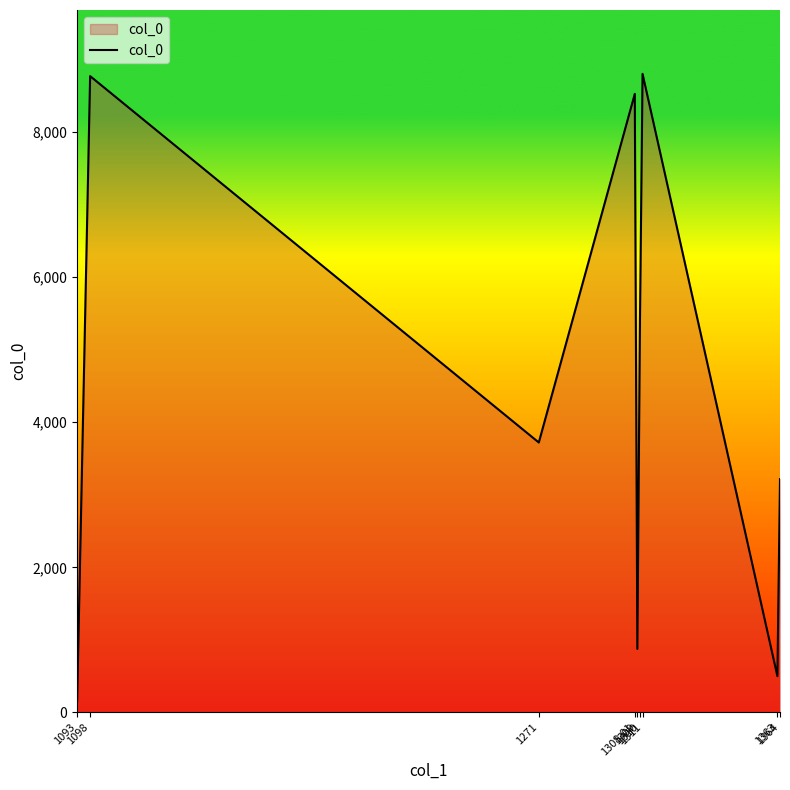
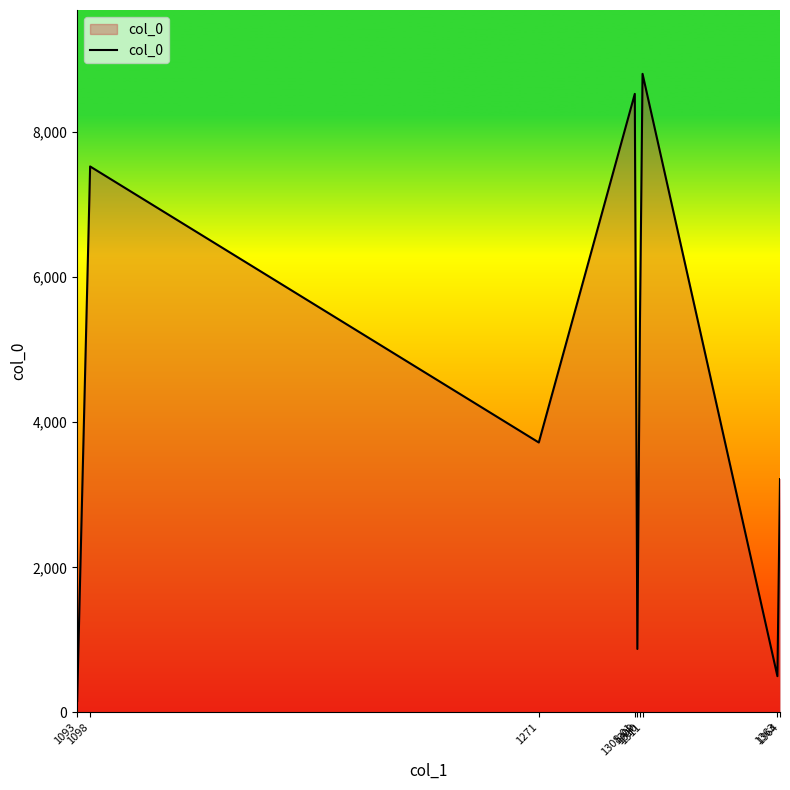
1098: 8,800 -> 7,500
